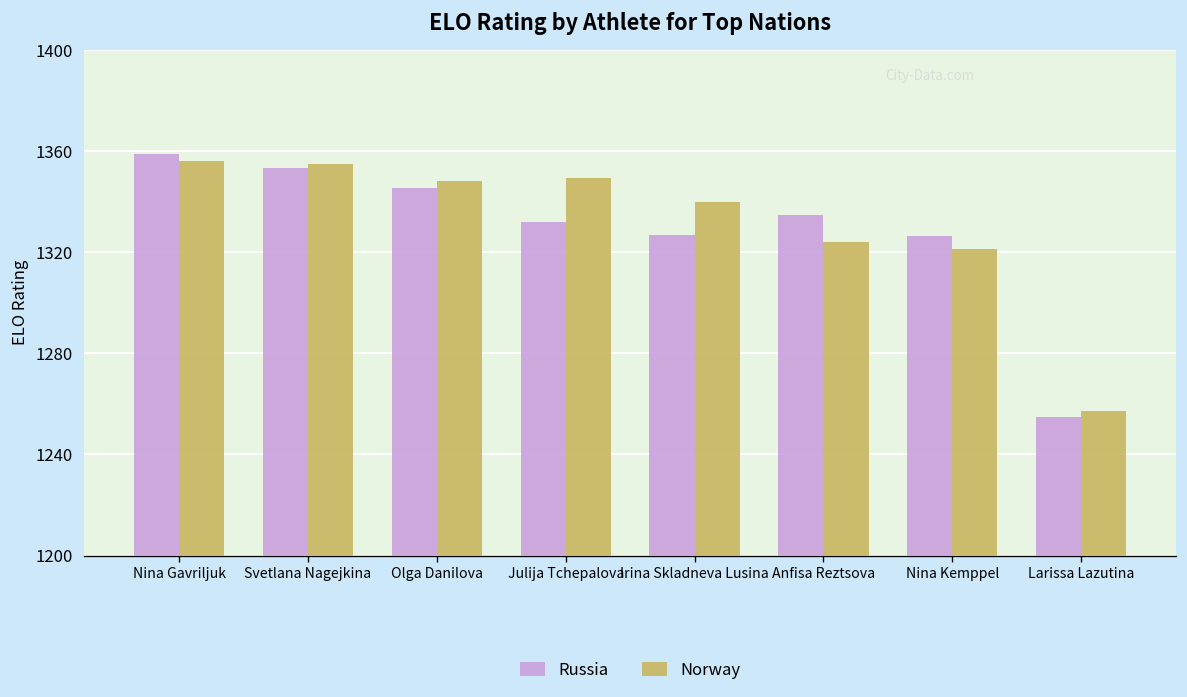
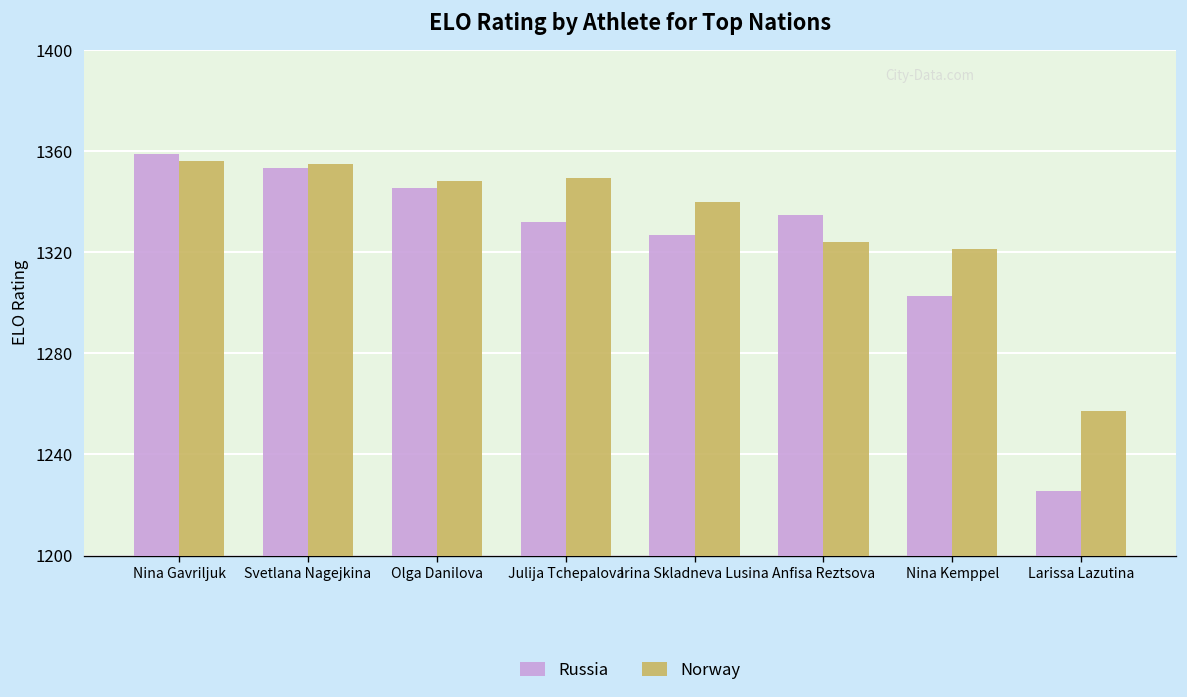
Russia, Nina Kemppel: 1326 -> 1303
Russia, Larissa Lazutina: 1255 -> 1225
